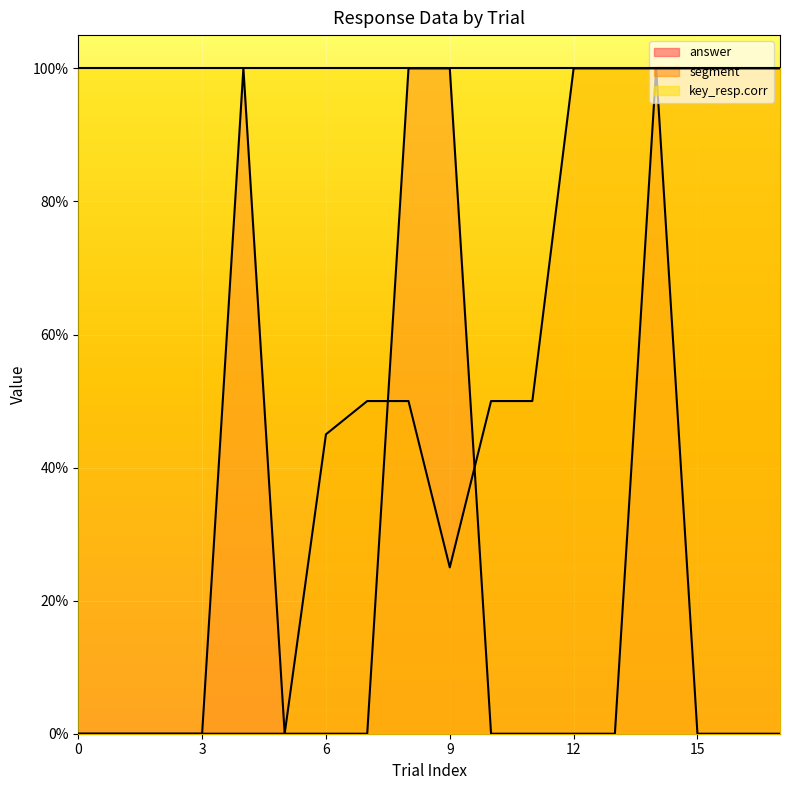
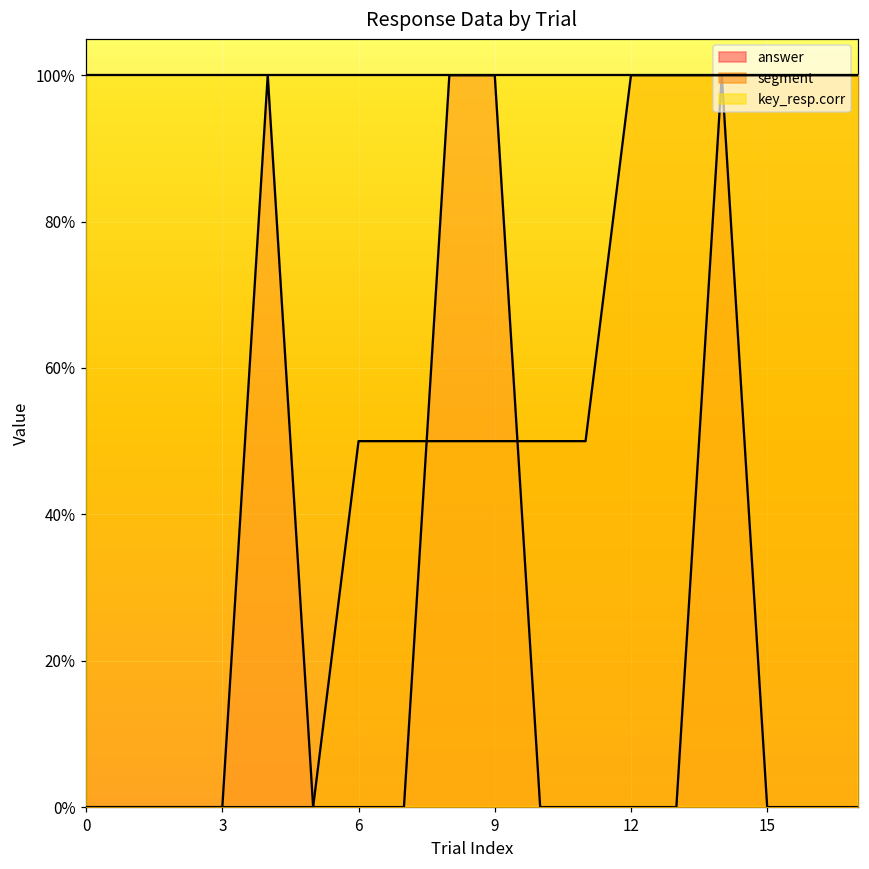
segment, 6: 45% -> 50%
segment, 9: 25% -> 50%
